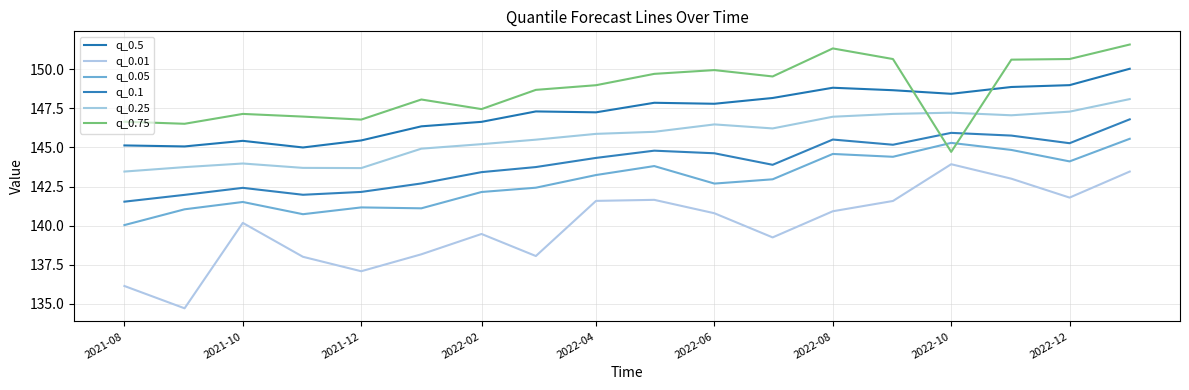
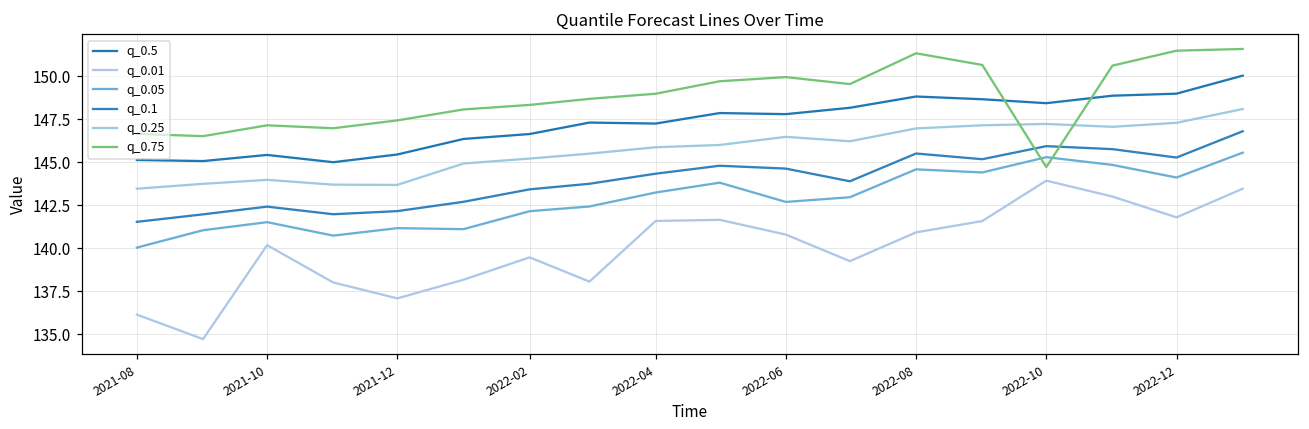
q_0.75, 2021-12: 146.8 -> 147.4
q_0.75, 2022-02: 147.4 -> 148.3
q_0.75, 2022-12: 150.6 -> 151.5
